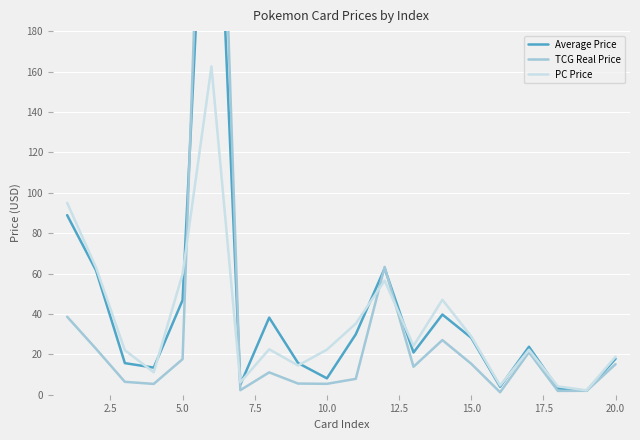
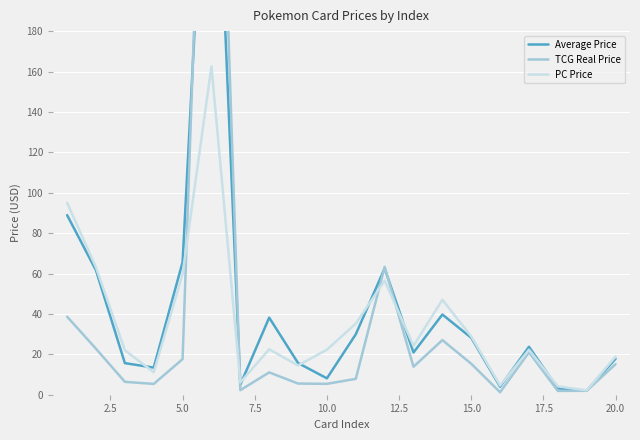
Average Price, 5.0: 47 -> 66
